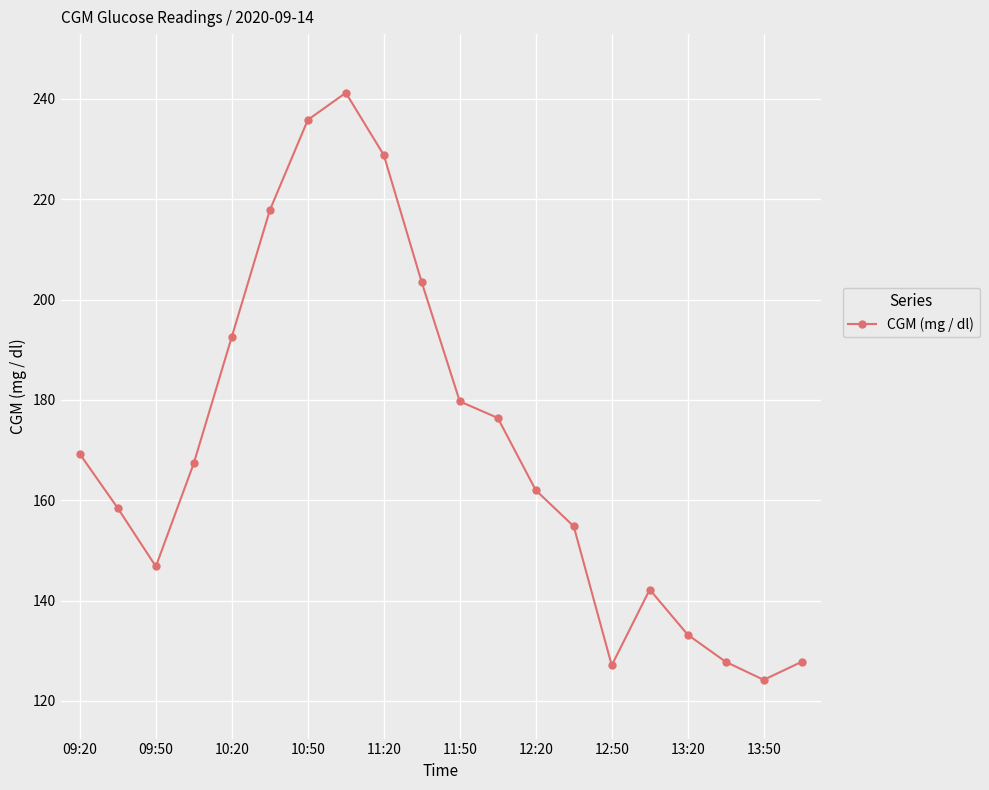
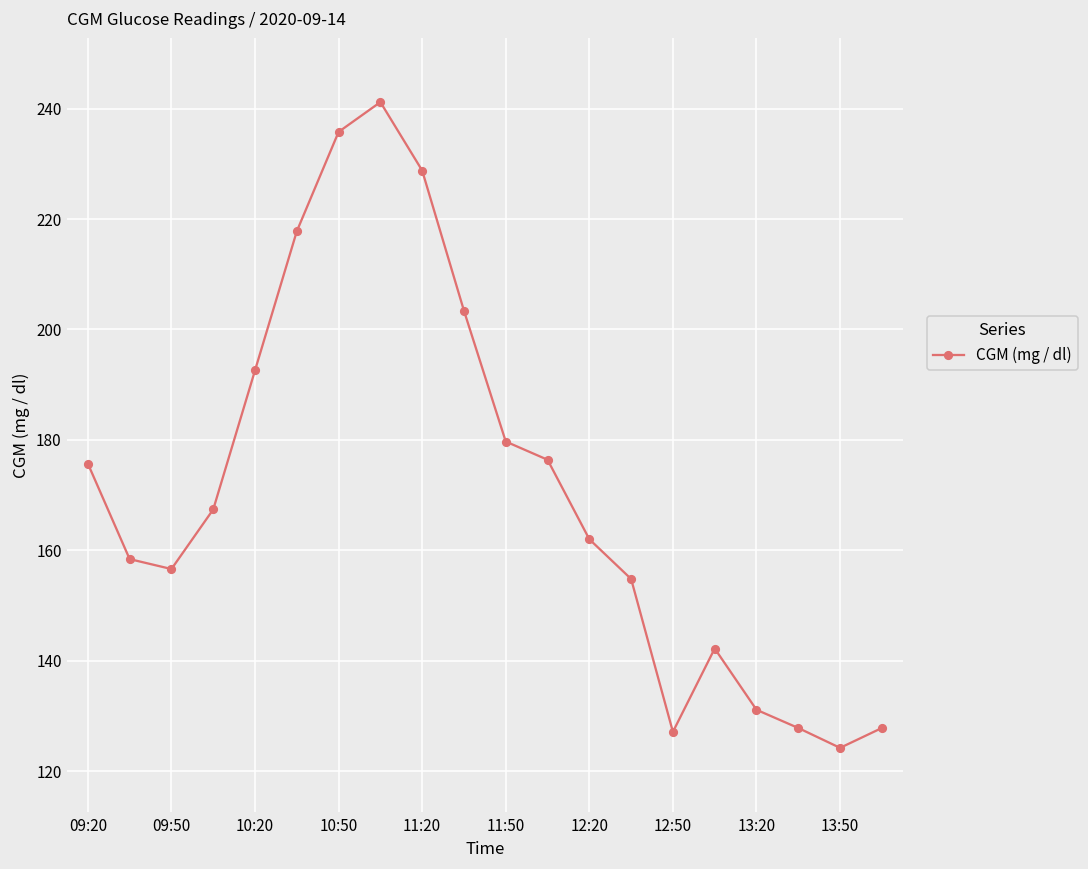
09:20: 169 -> 176
09:50: 147 -> 157
13:20: 133 -> 131
